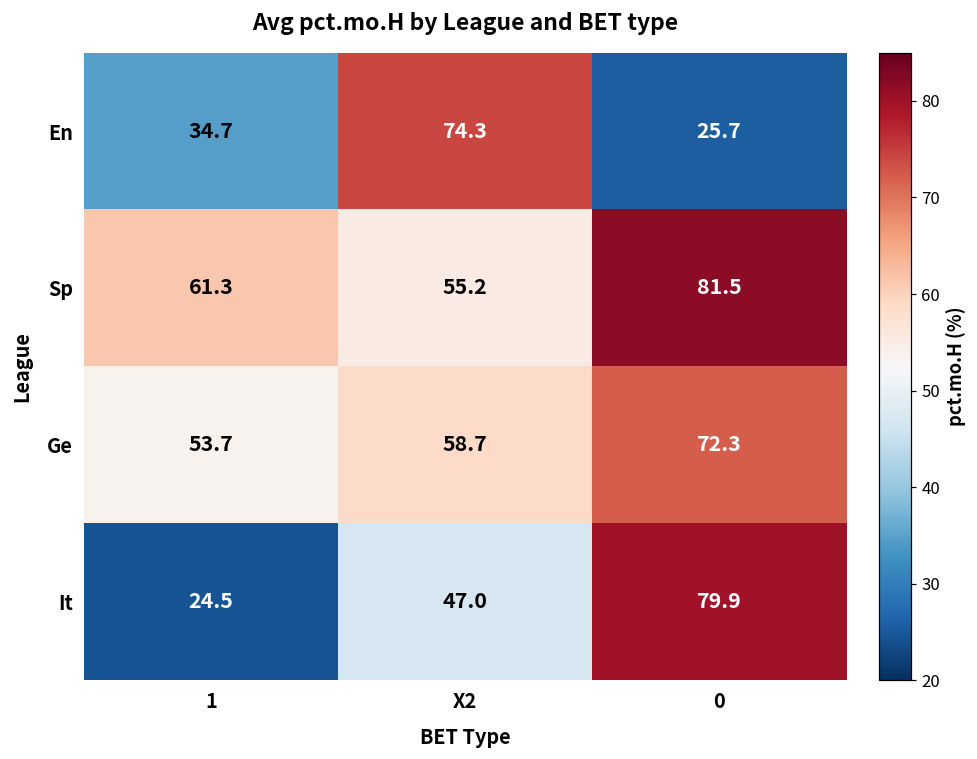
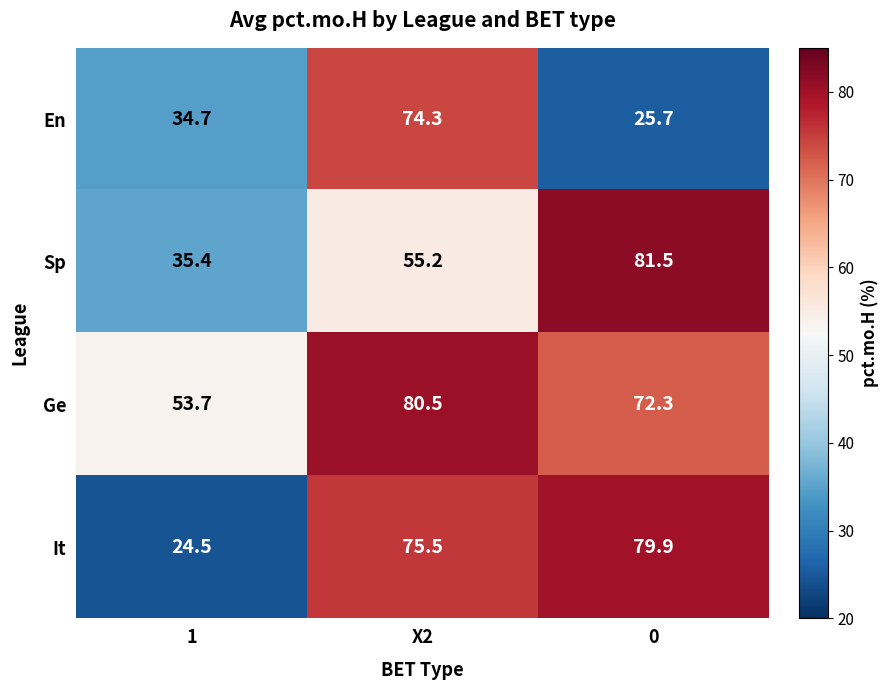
Sp, 1: 61.3 -> 35.4
Ge, X2: 58.7 -> 80.5
It, X2: 47.0 -> 75.5
